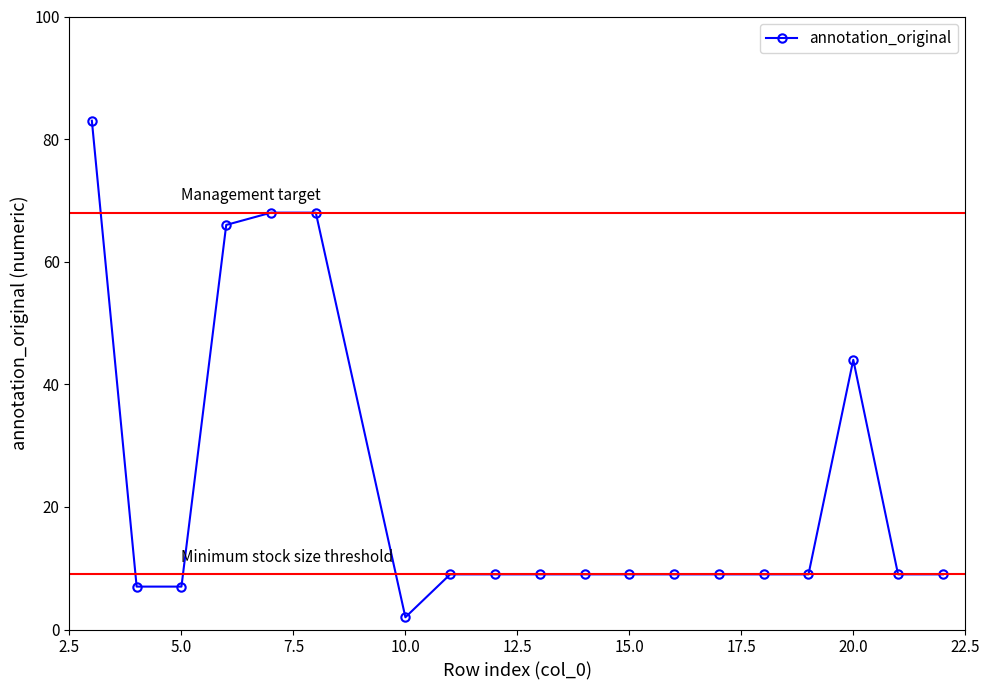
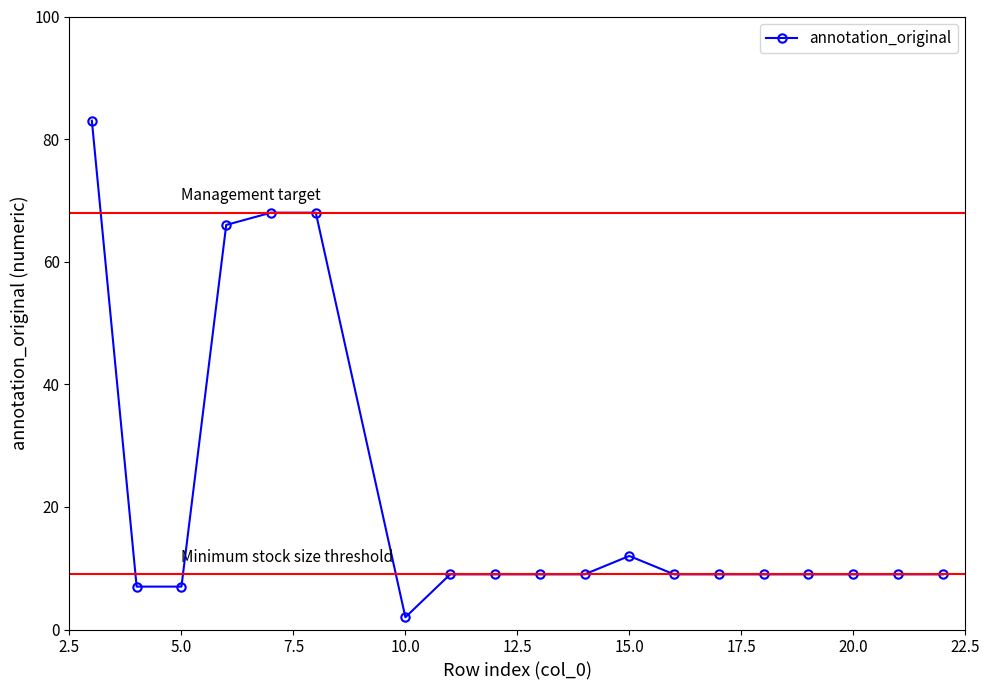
15.0: 9 -> 12
20.0: 44 -> 9
